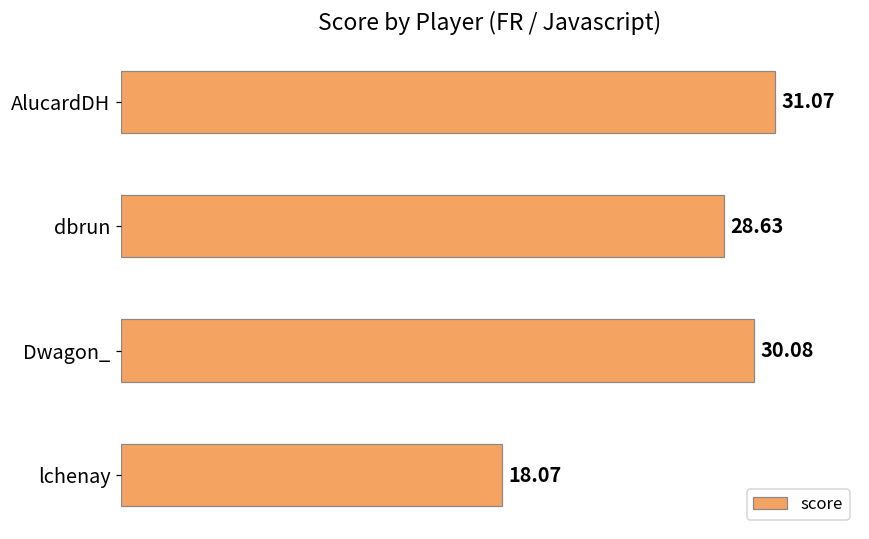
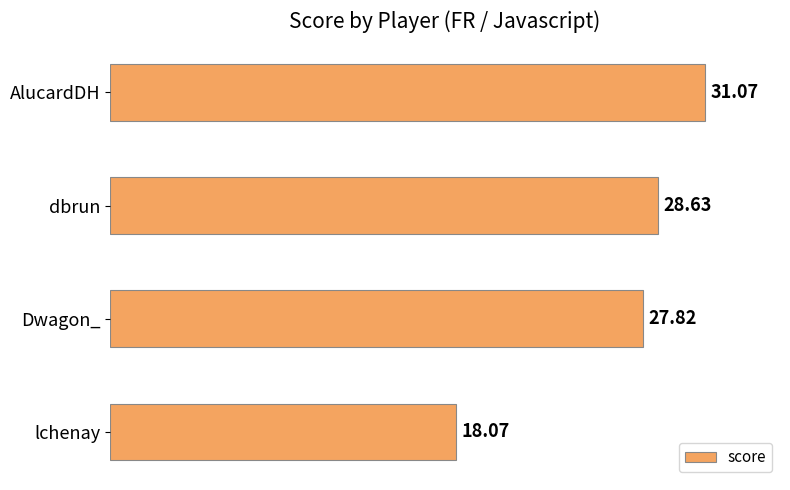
Dwagon_: 30.08 -> 27.82
